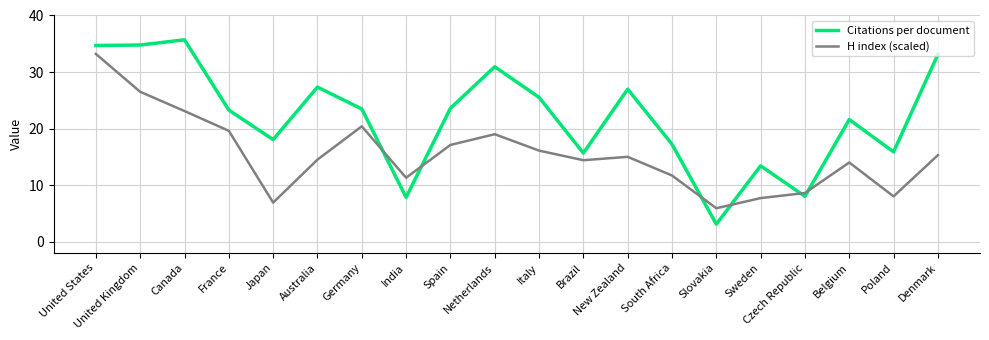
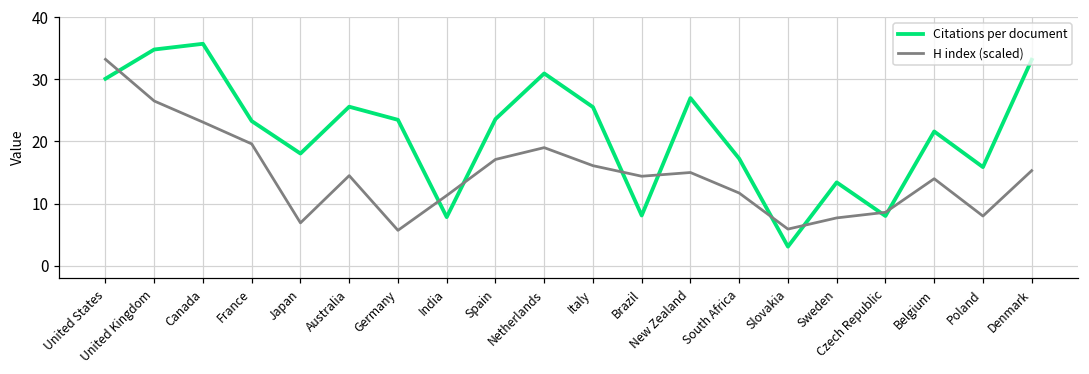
Citations per document, United States: 35 -> 30
Citations per document, Australia: 27 -> 26
H index (scaled), Germany: 20 -> 6
Citations per document, Brazil: 16 -> 8
